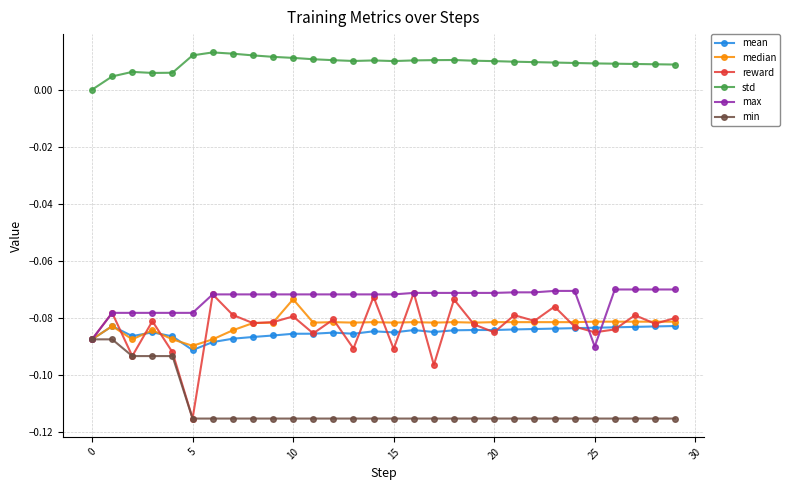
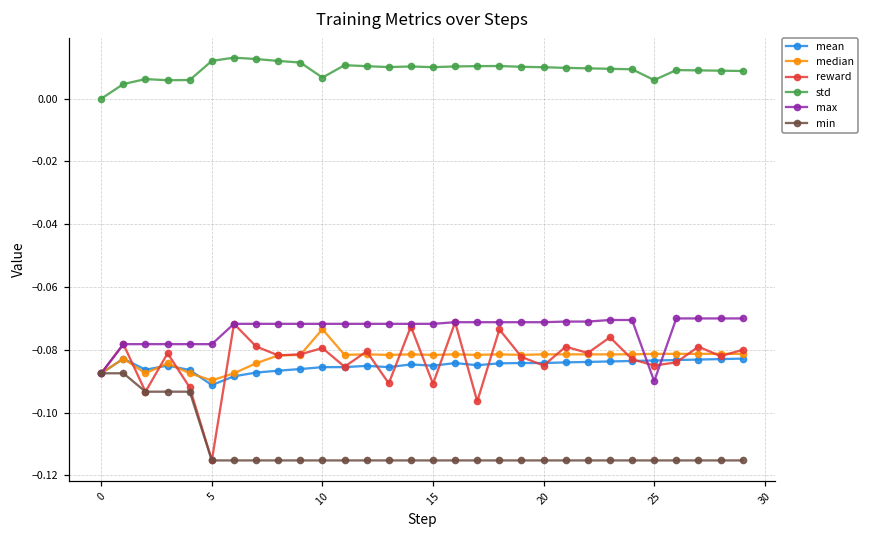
std, 10: 0.011 -> 0.007
std, 25: 0.009 -> 0.006
